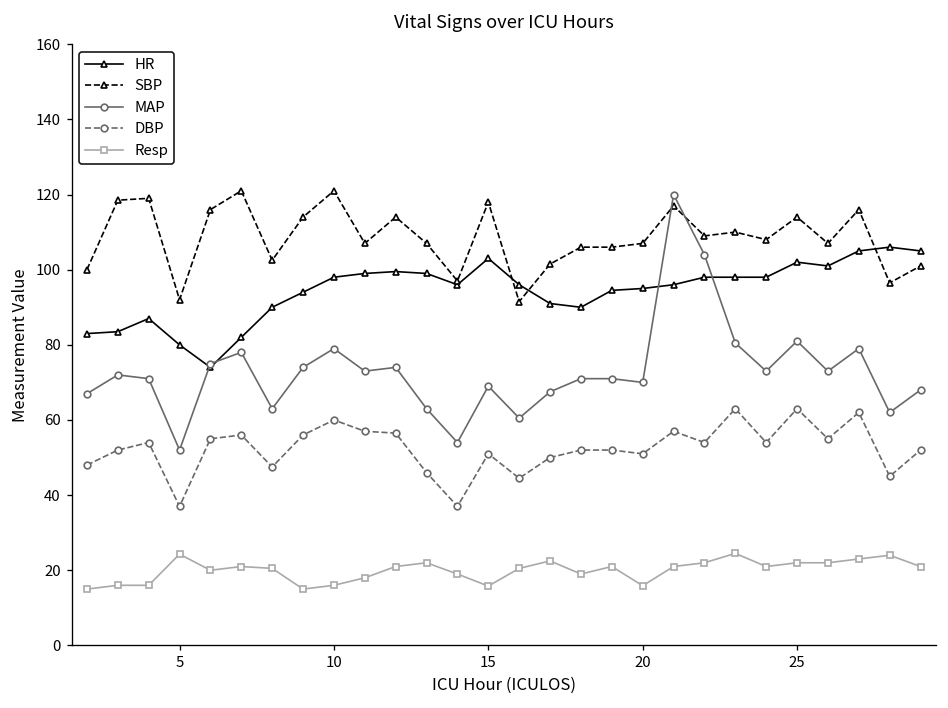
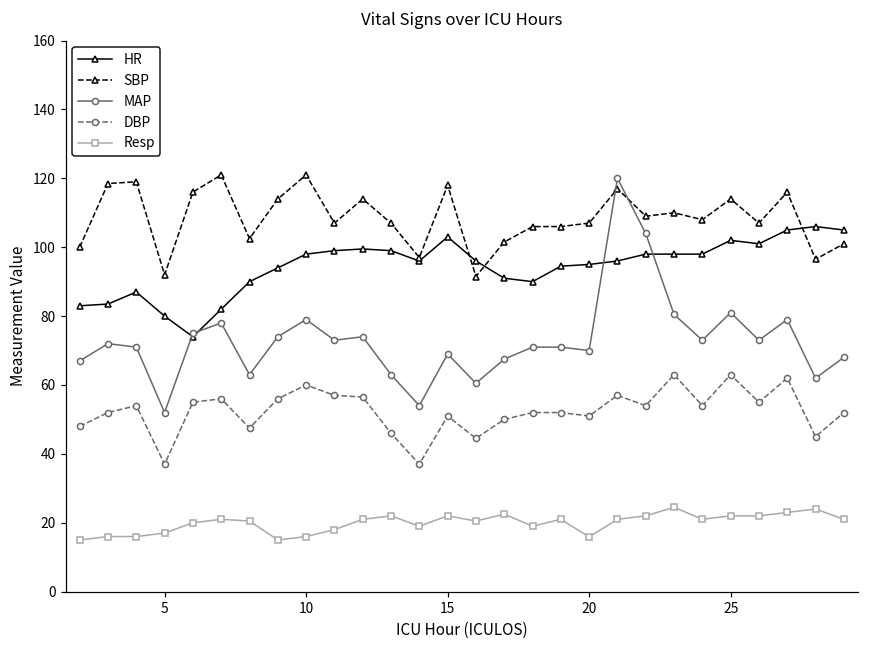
Resp, 5: 24 -> 17
Resp, 15: 16 -> 22
